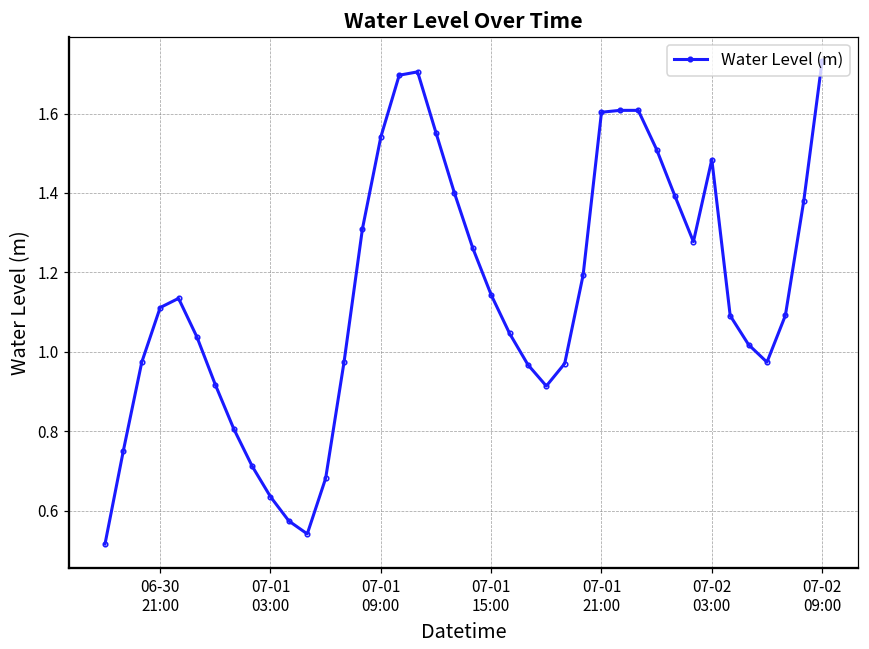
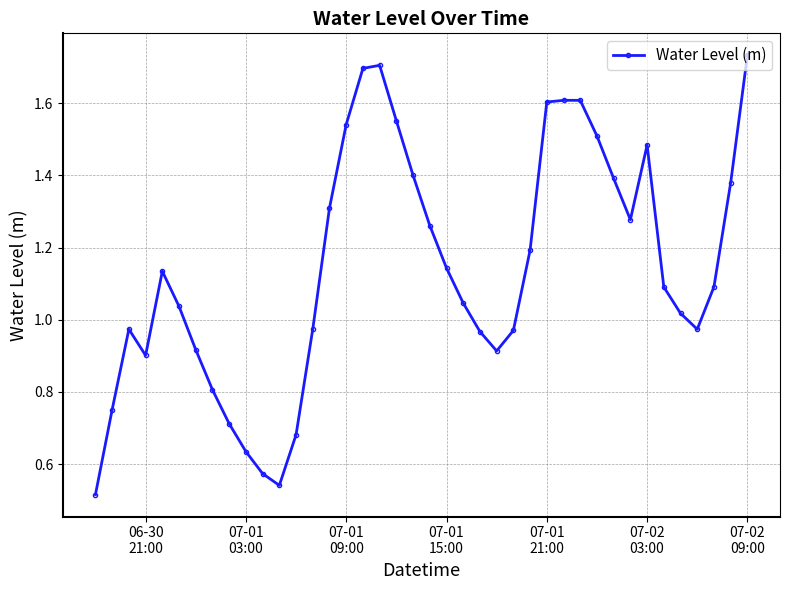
06-30 21:00: 1.11 -> 0.90
